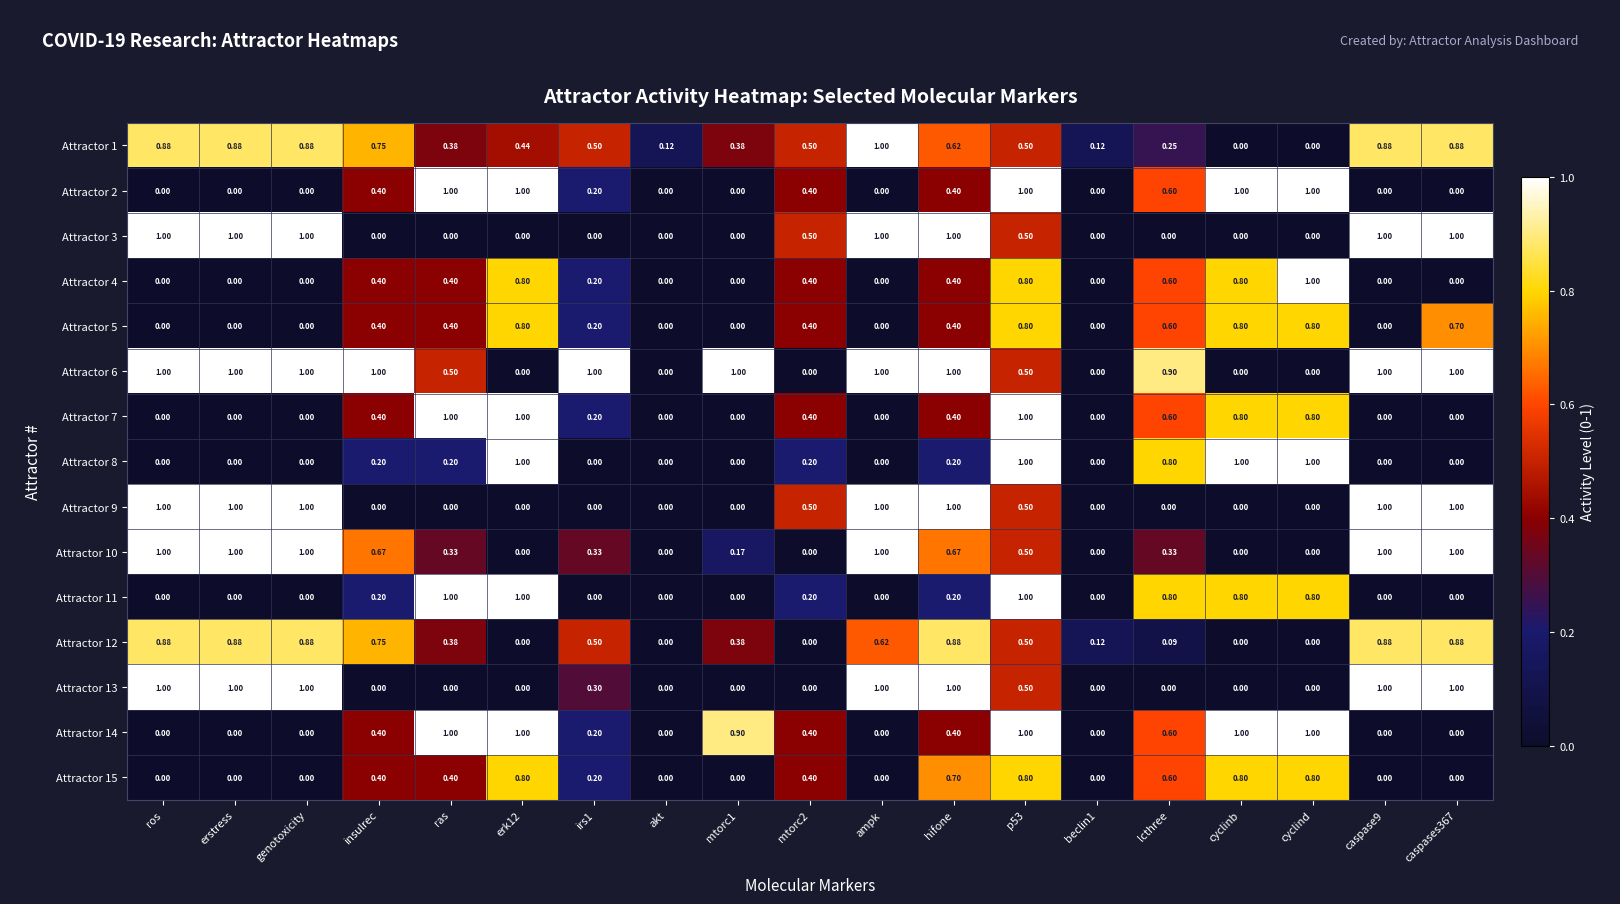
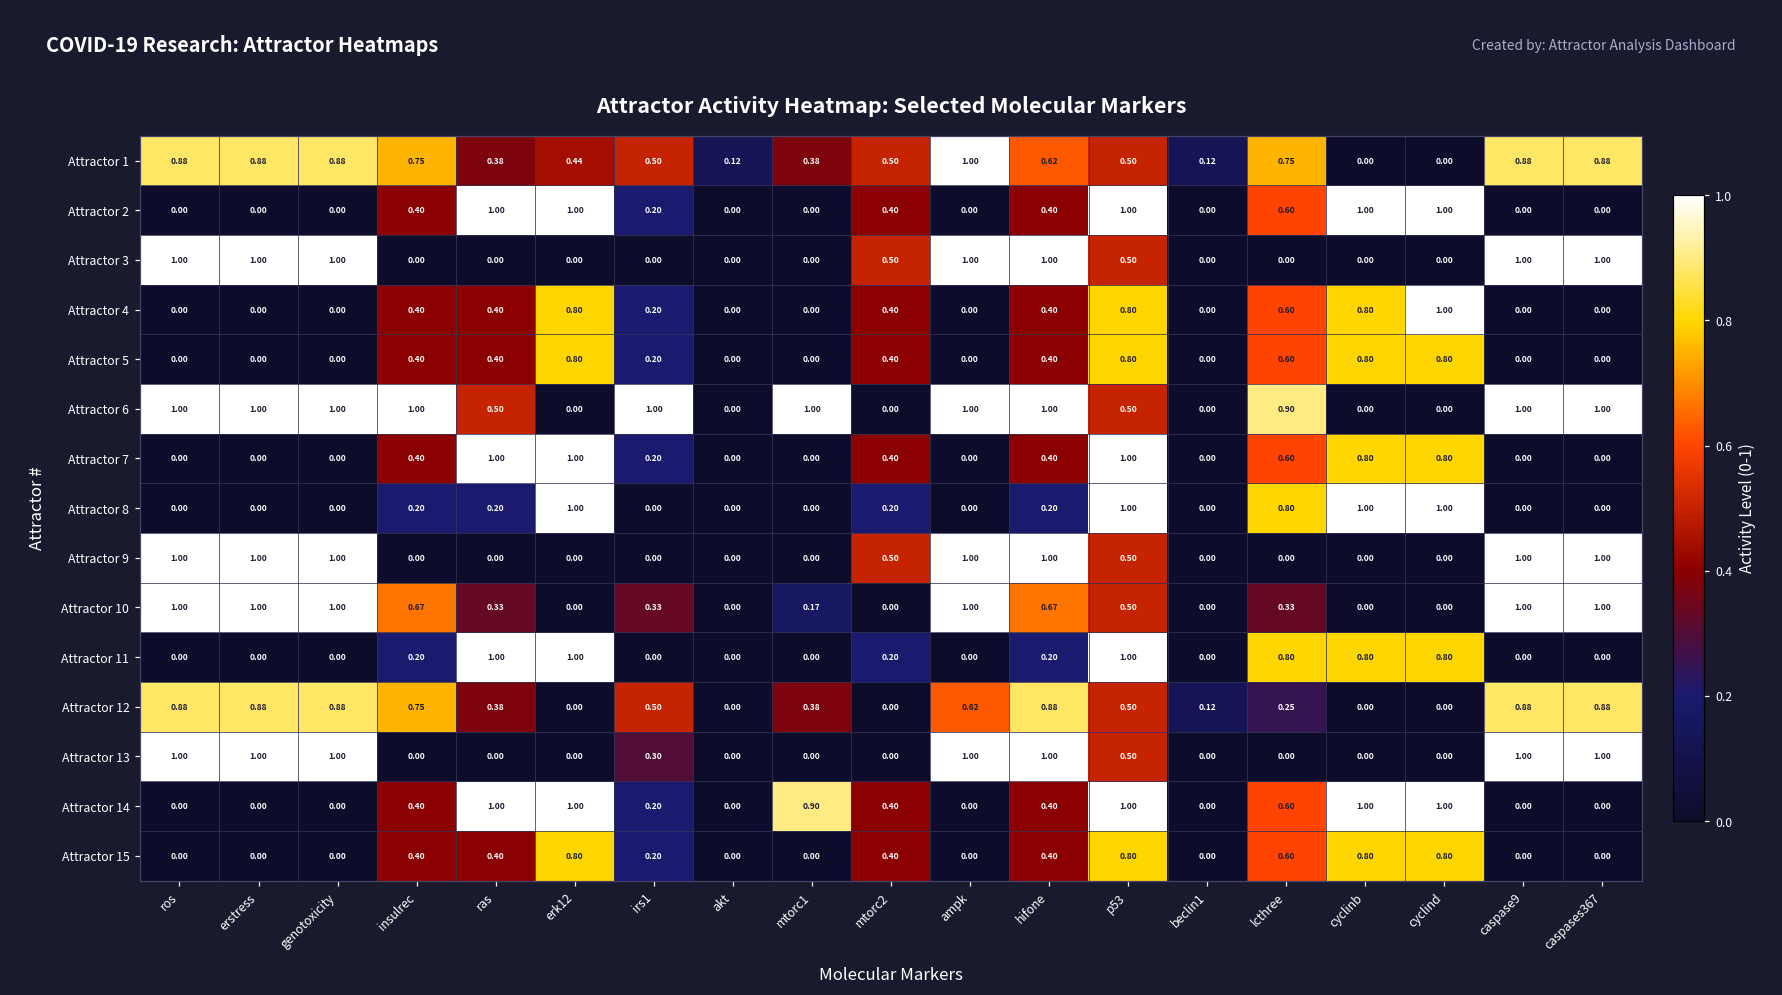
Attractor 1, lcthree: 0.25 -> 0.75
Attractor 5, caspases367: 0.70 -> 0.00
Attractor 12, lcthree: 0.09 -> 0.25
Attractor 15, hifone: 0.70 -> 0.40
